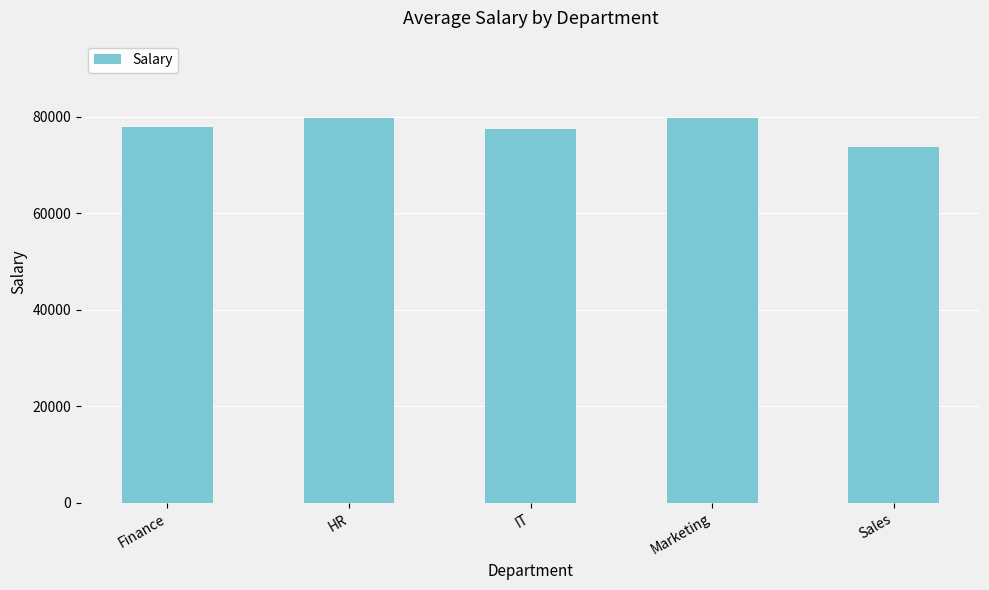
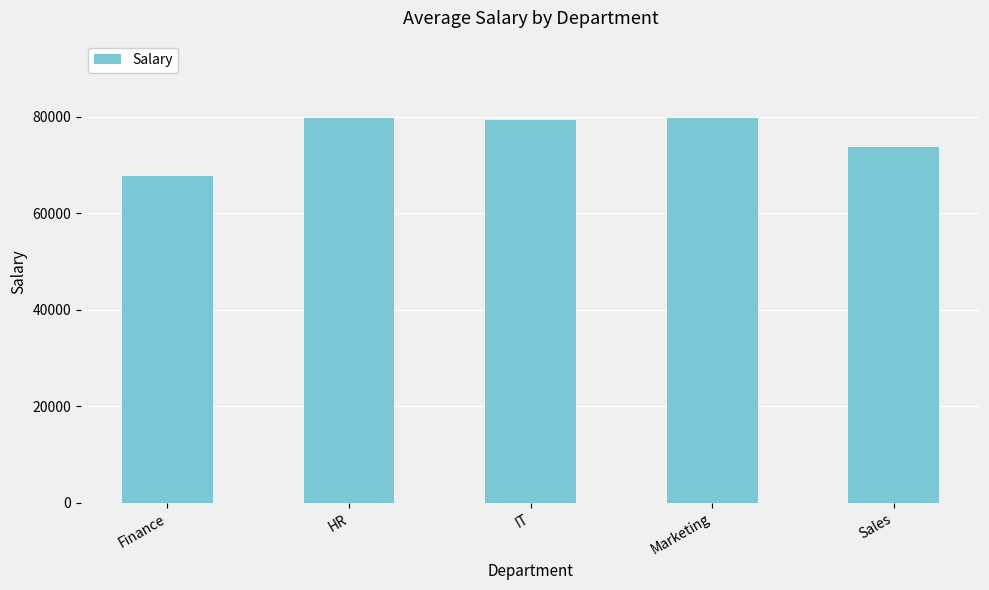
Finance: 78000 -> 68000
IT: 78000 -> 79000
